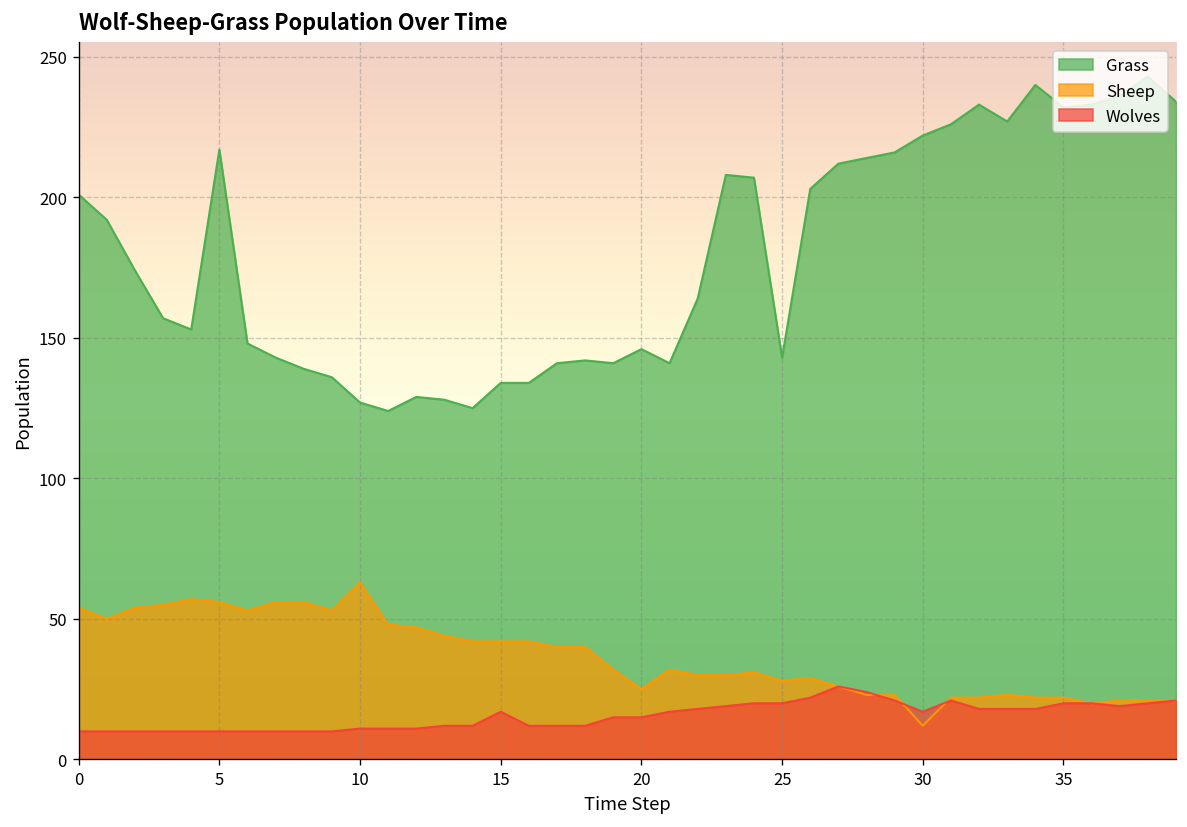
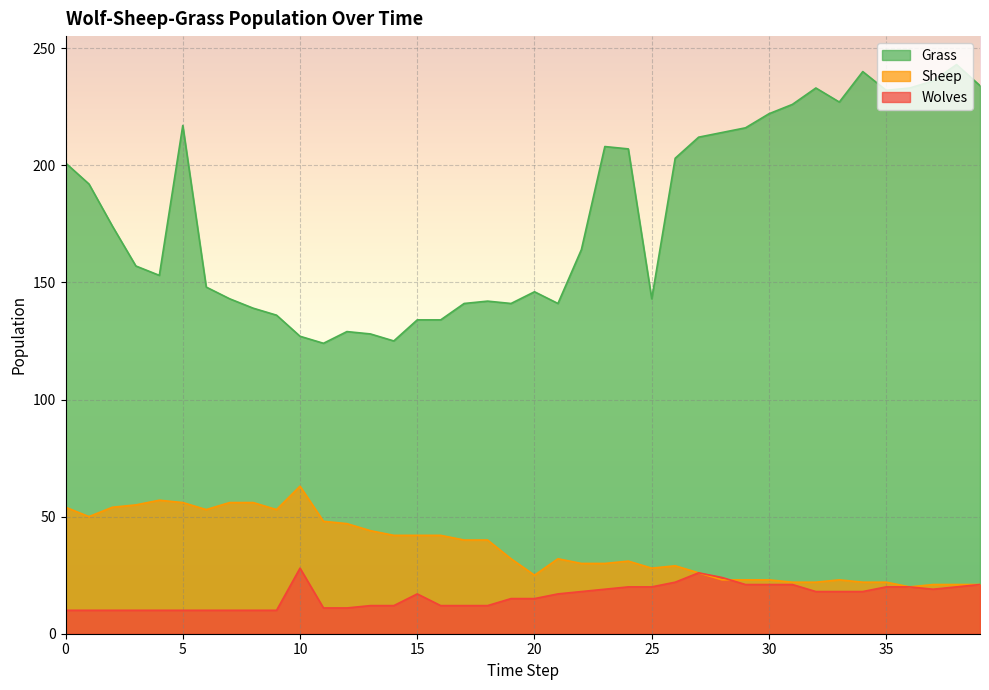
Wolves, 10: 11 -> 28
Sheep, 30: 12 -> 23
Wolves, 30: 17 -> 21
